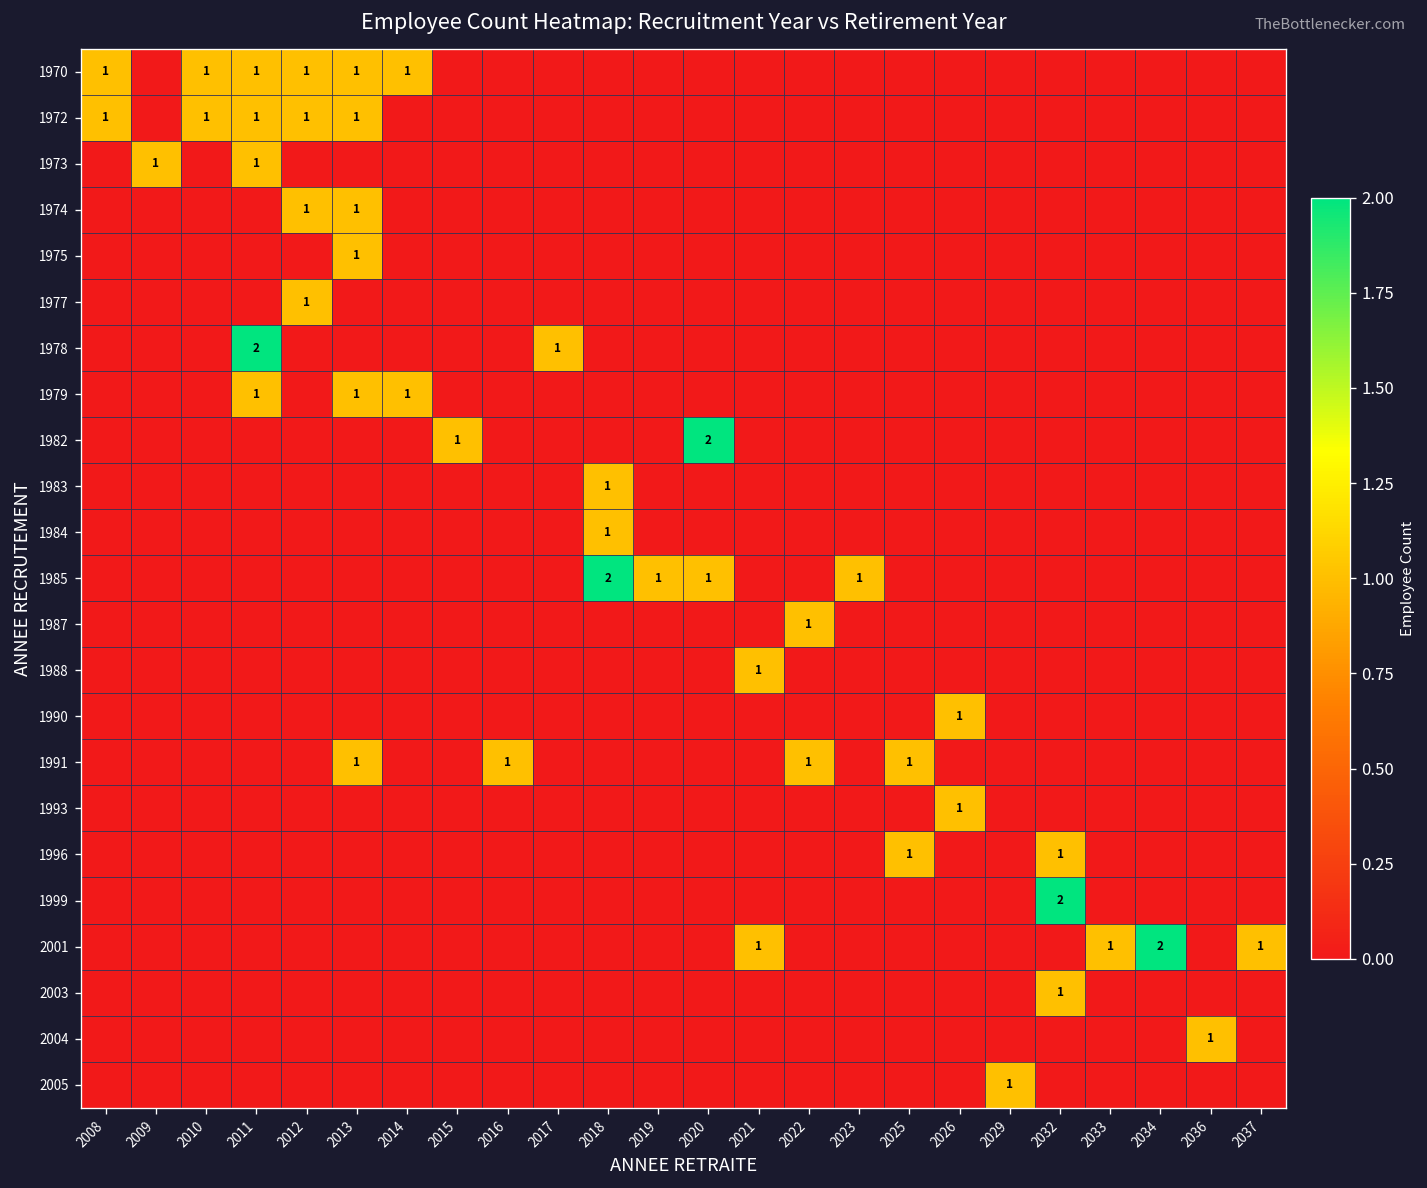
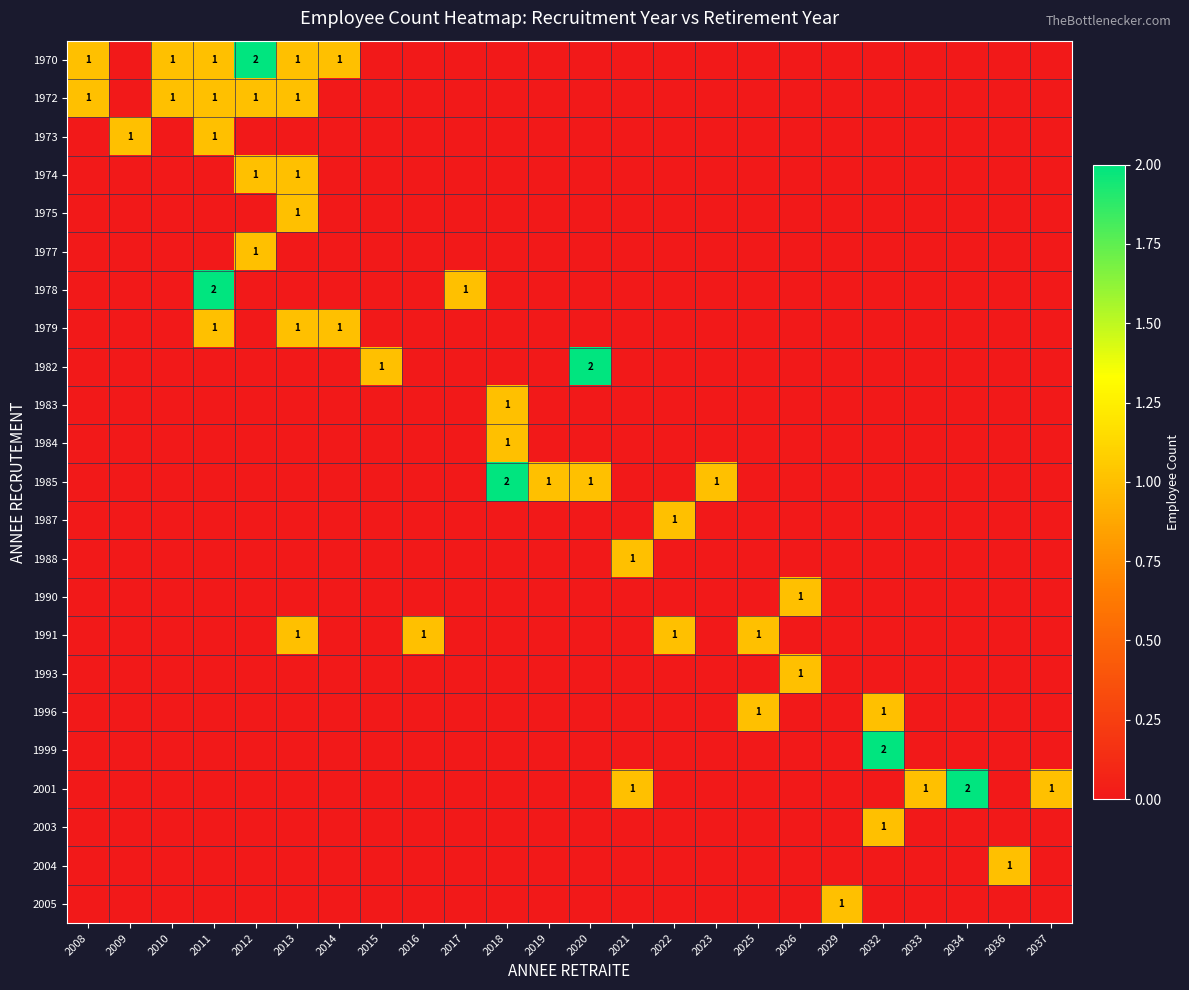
1970, 2012: 1 -> 2
